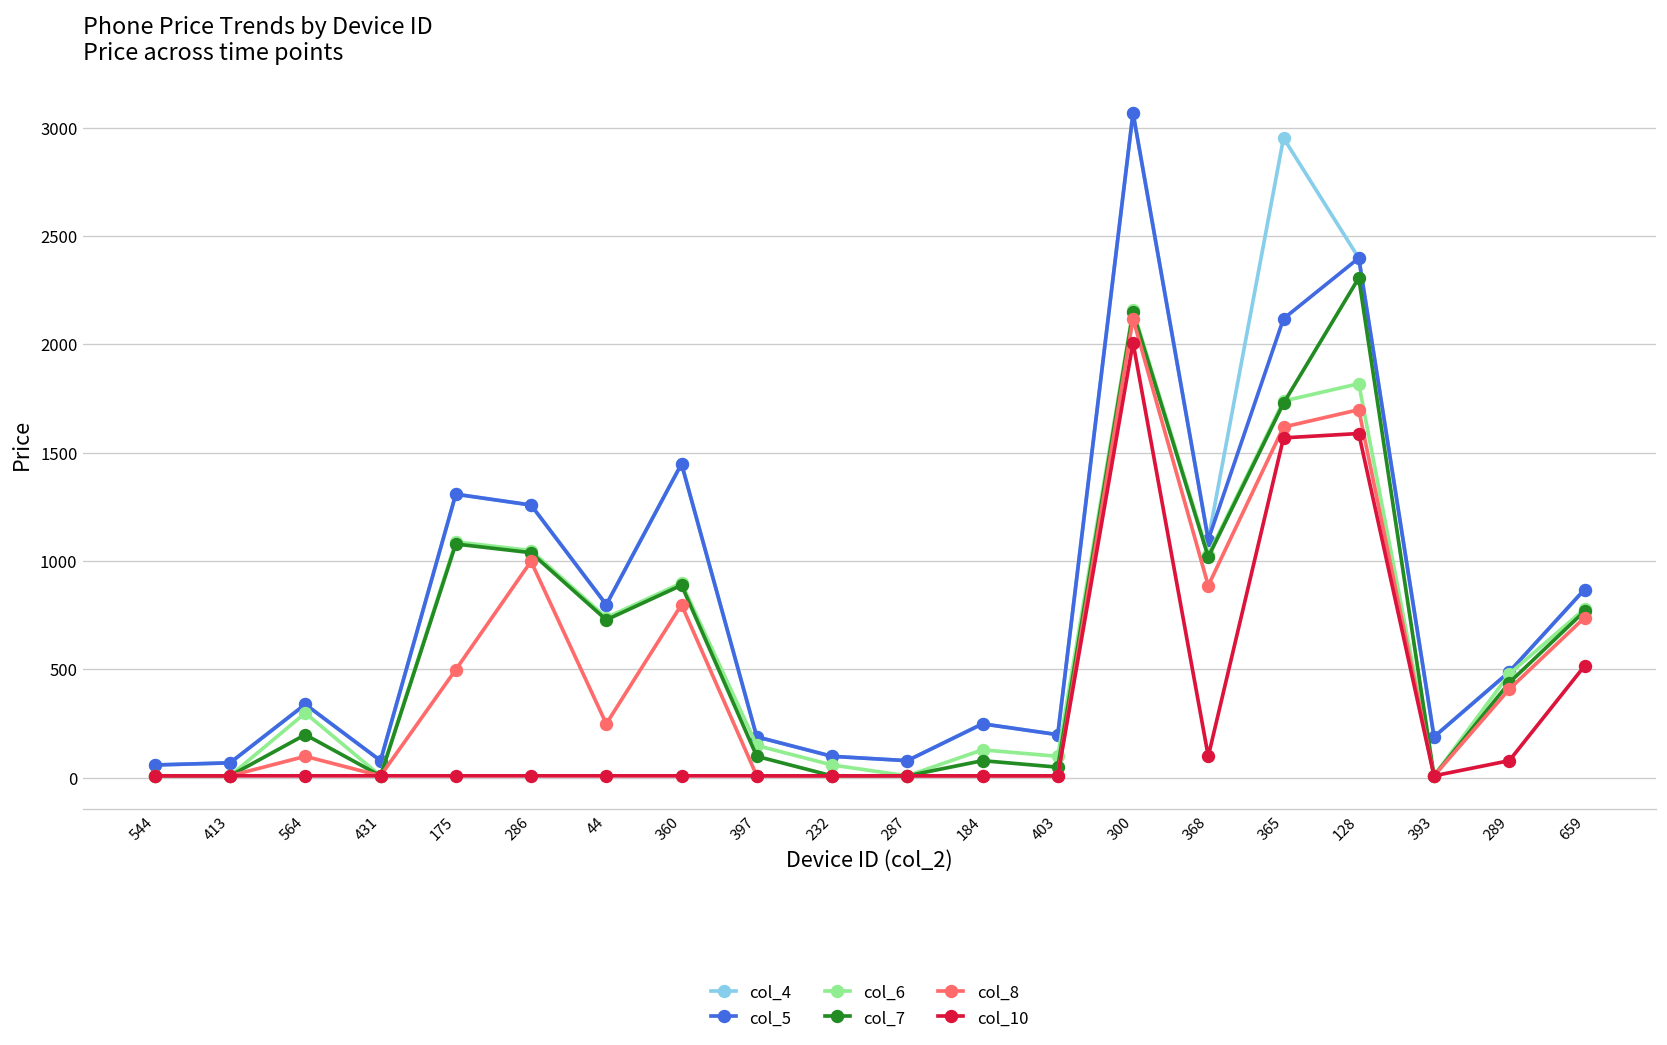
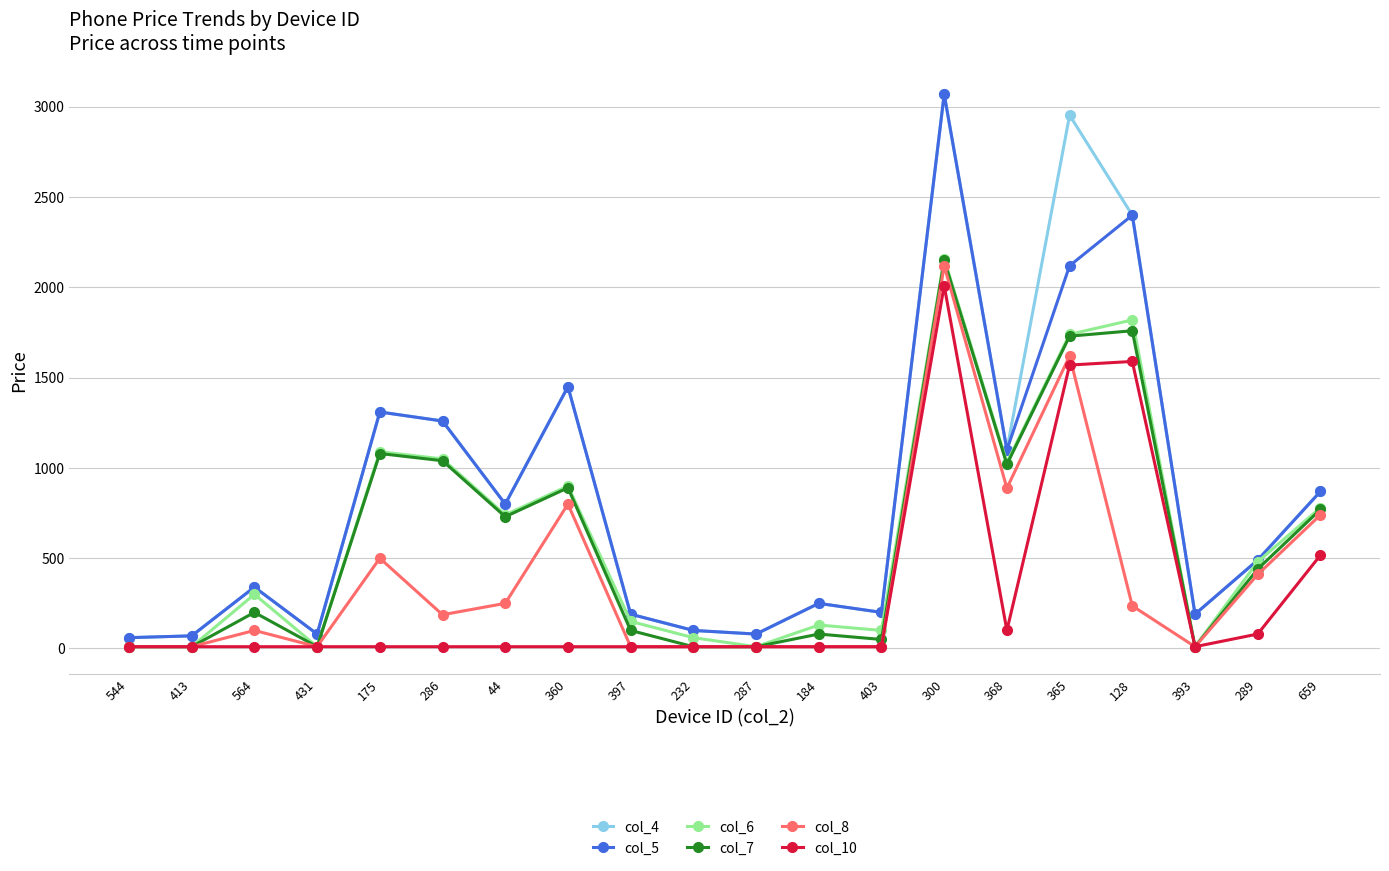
col_8, 286: 1000 -> 190
col_7, 128: 2310 -> 1760
col_8, 128: 1700 -> 240
